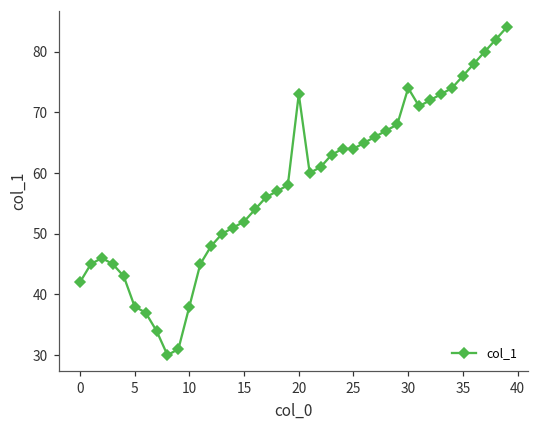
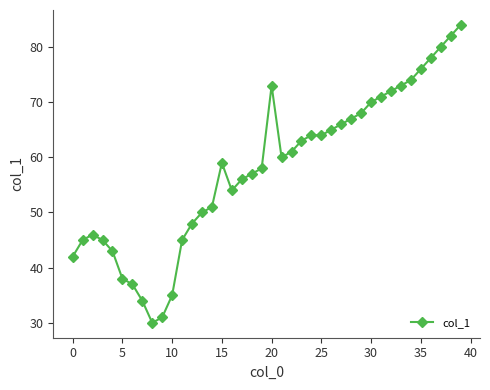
10: 38 -> 35
15: 52 -> 59
30: 74 -> 70
